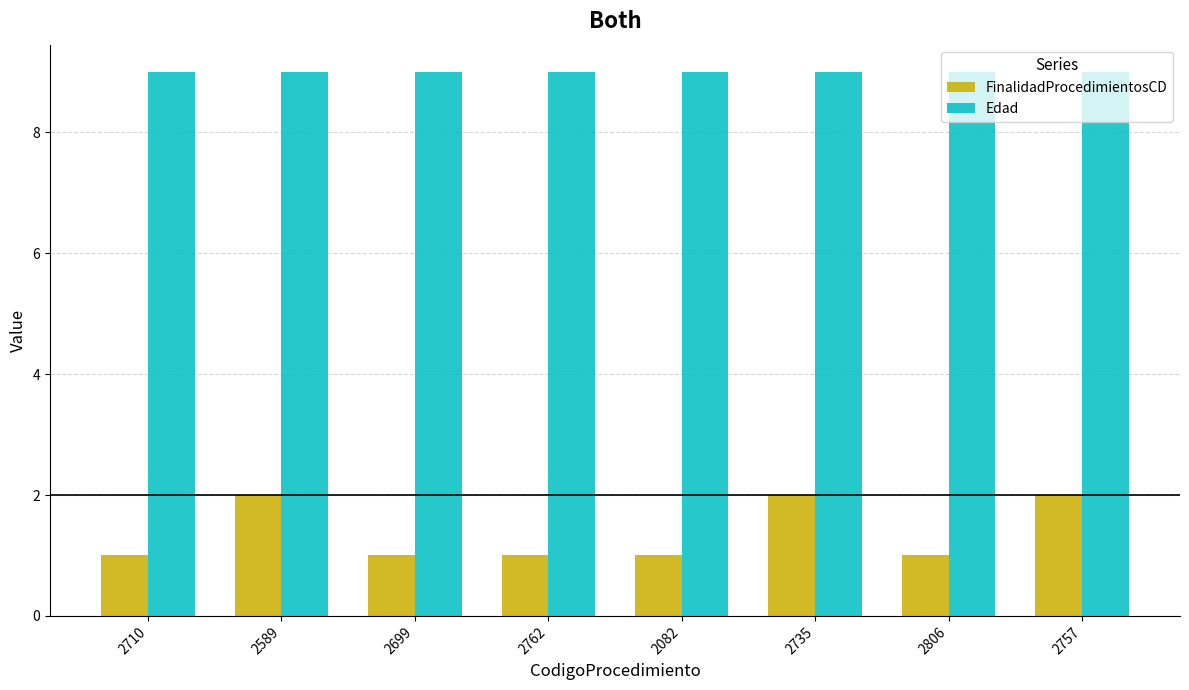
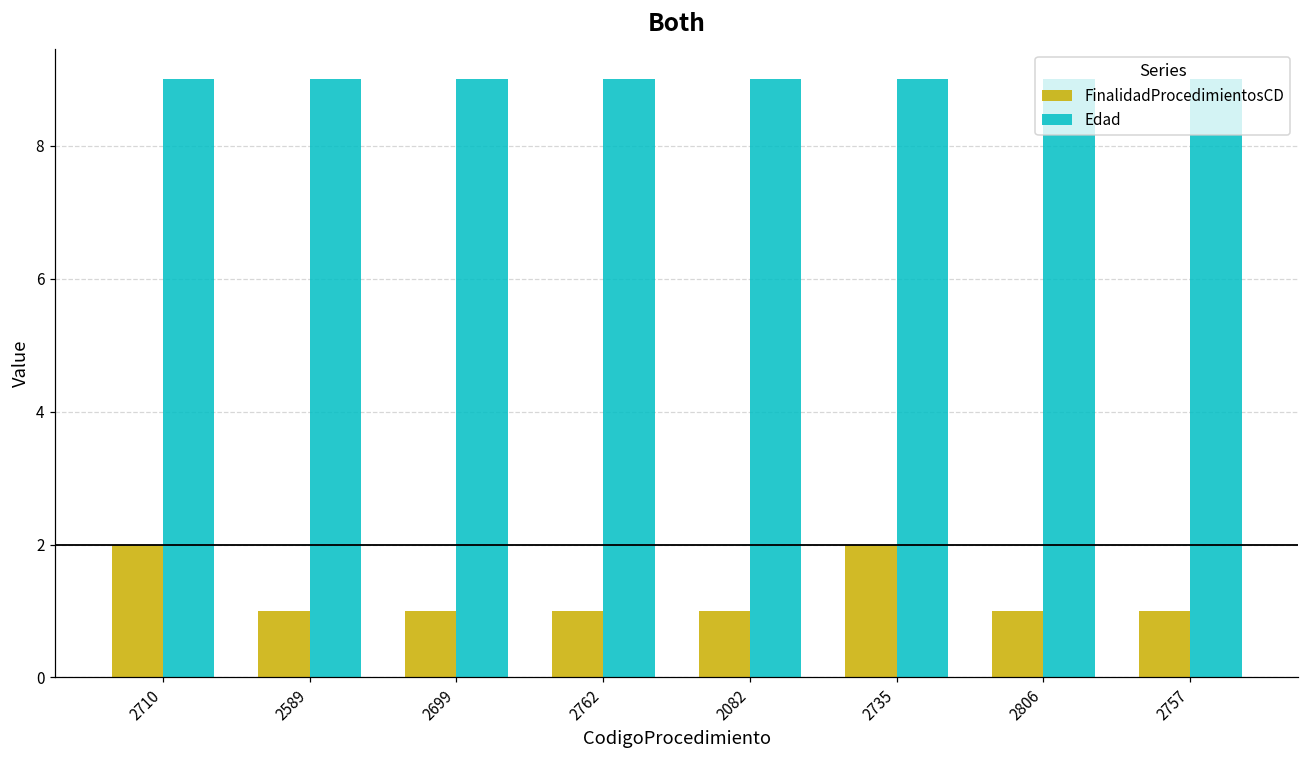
FinalidadProcedimientosCD, 2710: 1 -> 2
FinalidadProcedimientosCD, 2589: 2 -> 1
FinalidadProcedimientosCD, 2757: 2 -> 1
